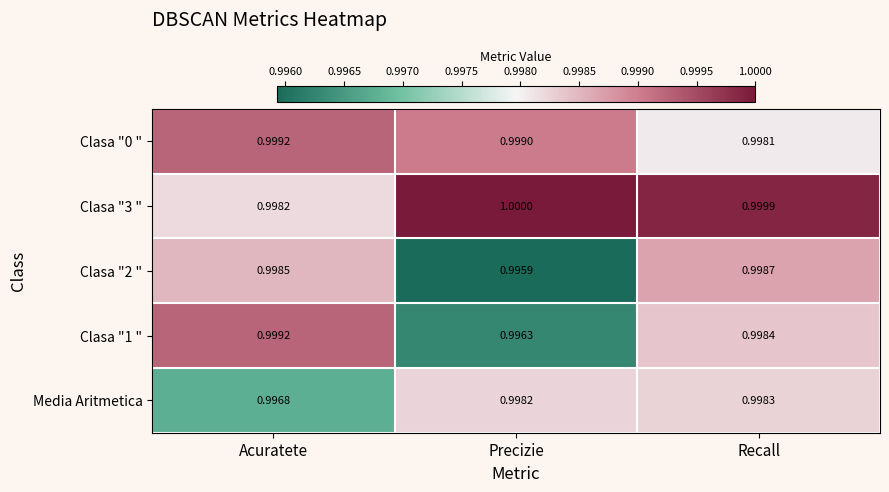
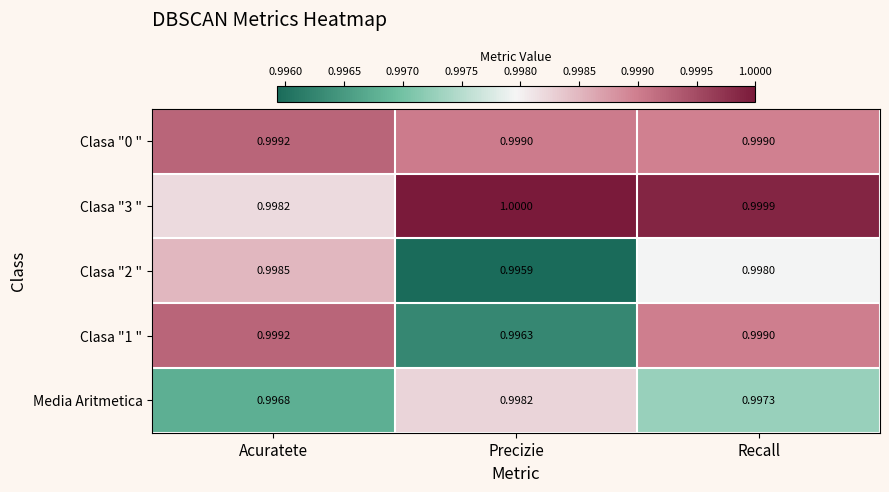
Clasa "0 ", Recall: 0.9981 -> 0.9990
Clasa "2 ", Recall: 0.9987 -> 0.9980
Clasa "1 ", Recall: 0.9984 -> 0.9990
Media Aritmetica, Recall: 0.9983 -> 0.9973
